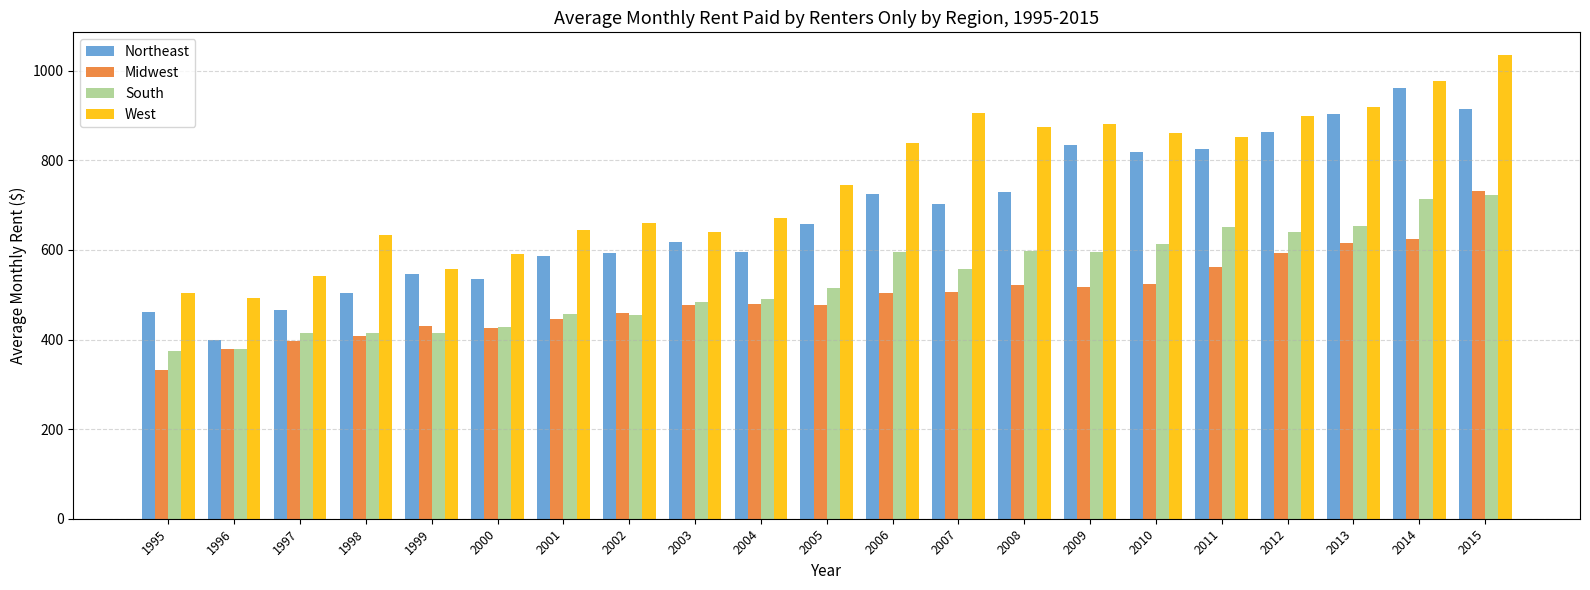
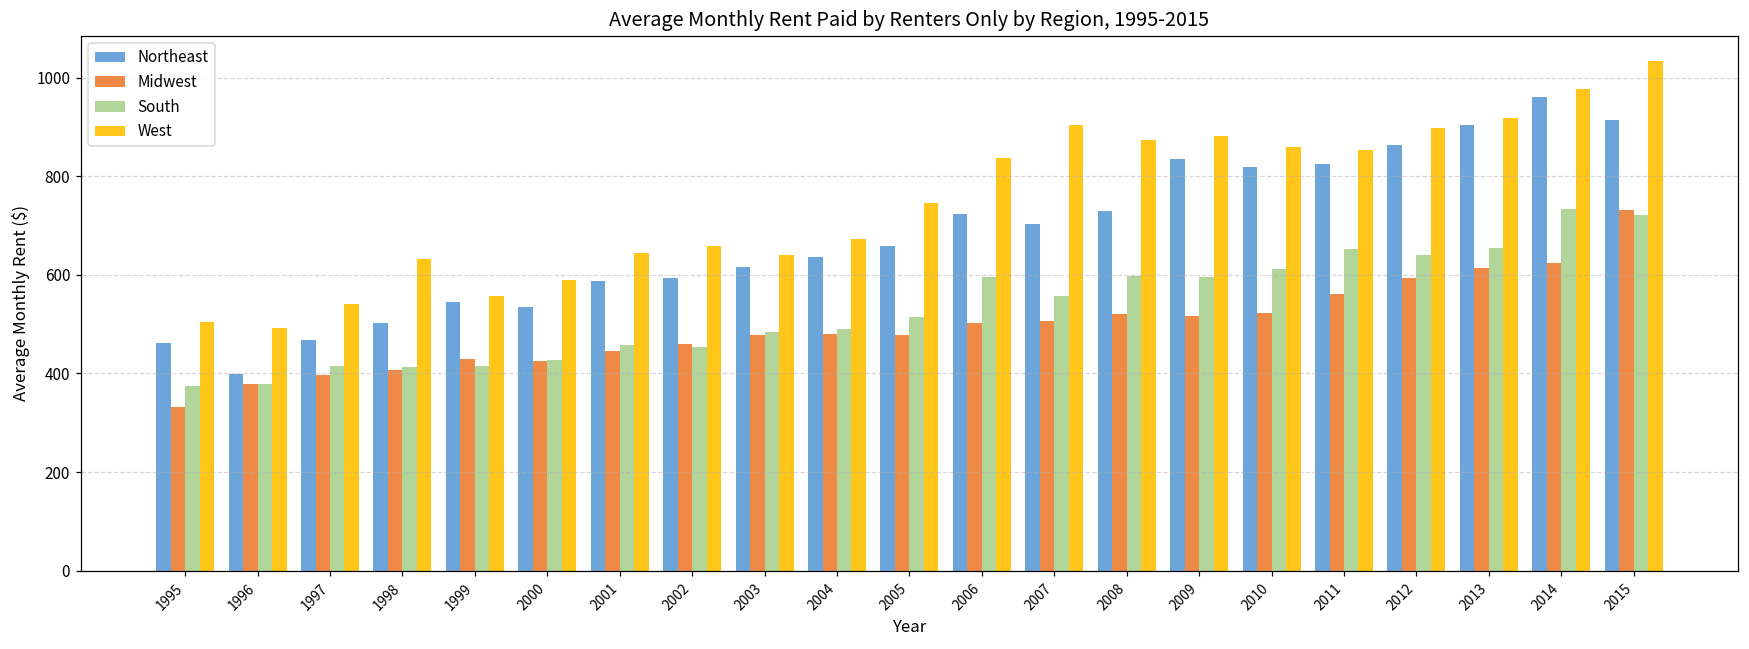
Northeast, 2004: 600 -> 640
South, 2014: 710 -> 730
